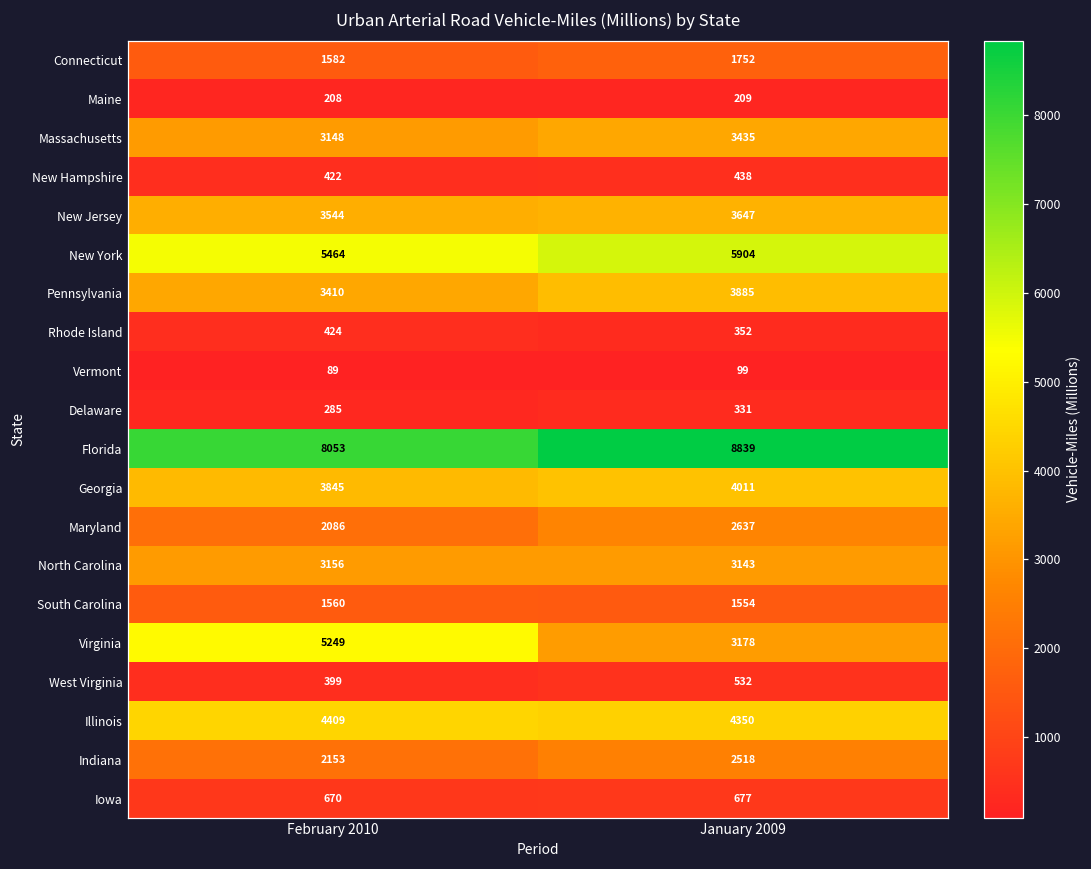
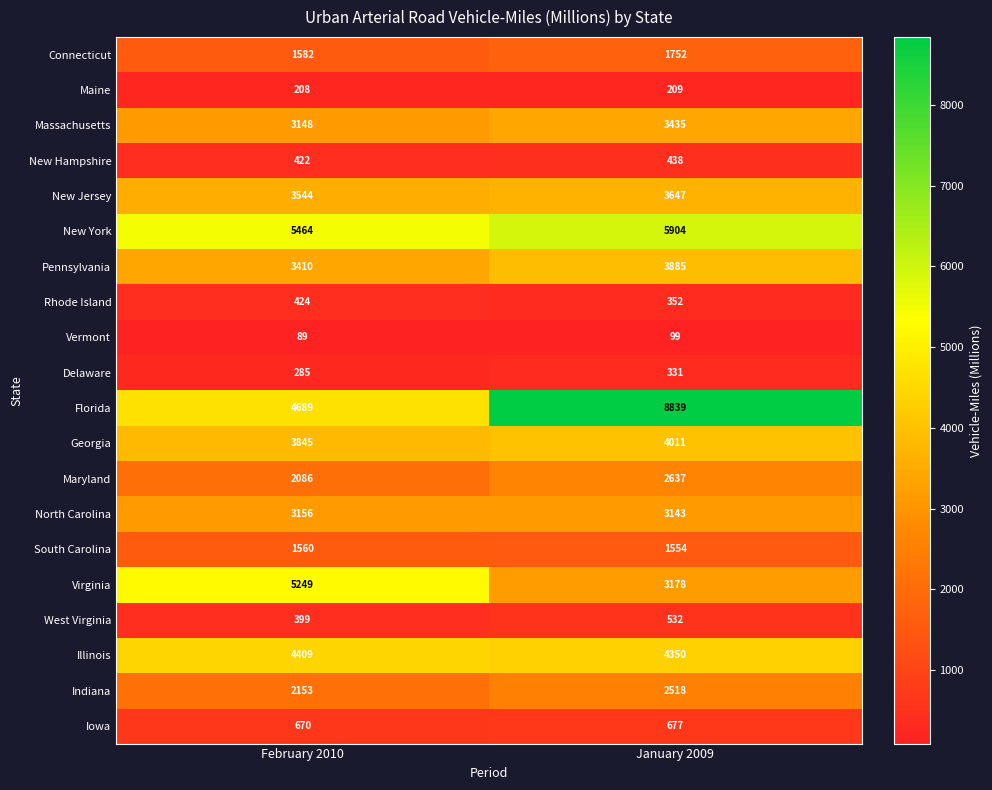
Florida, February 2010: 8053 -> 4689
